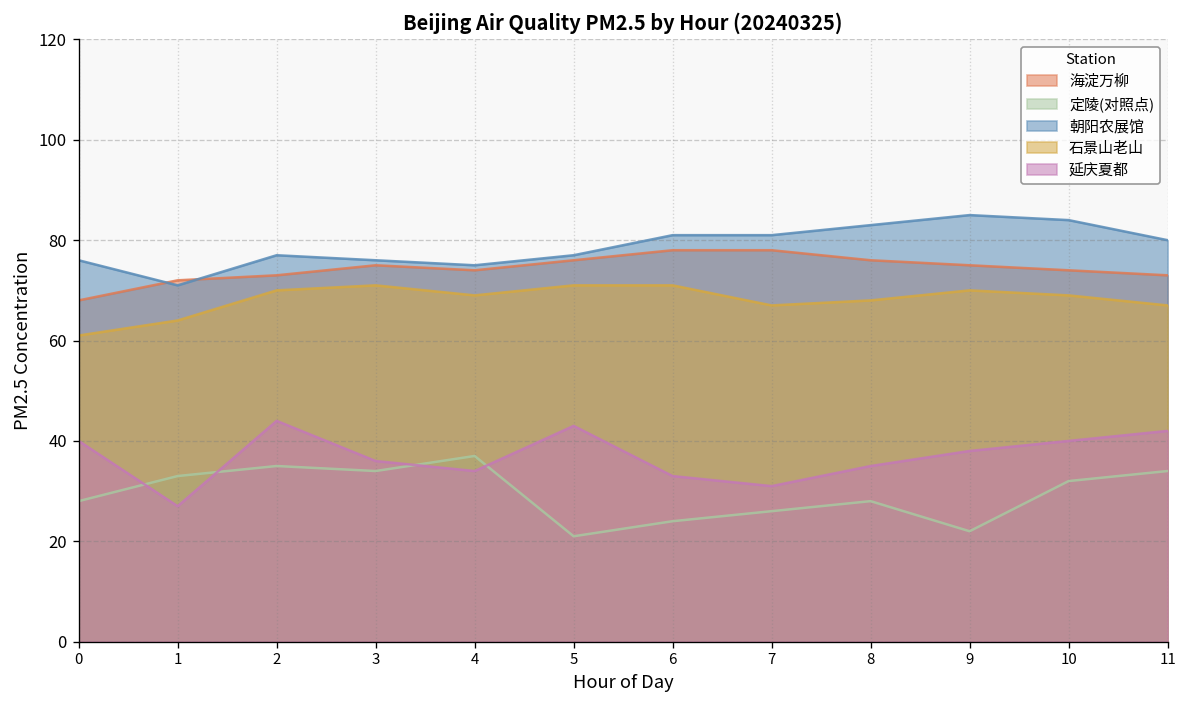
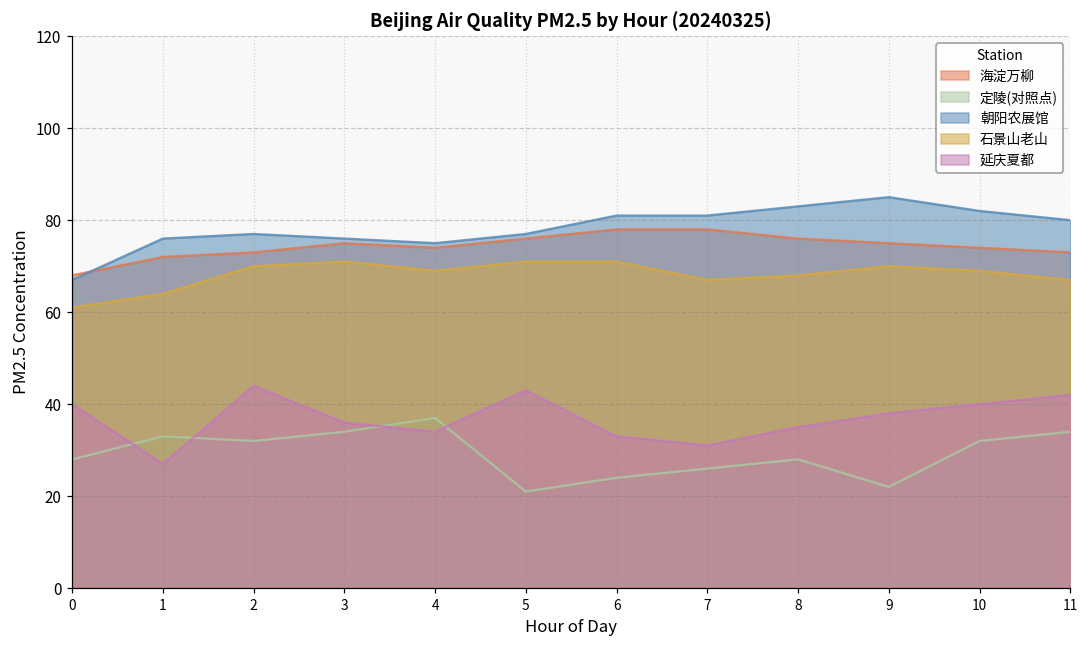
朝阳农展馆, 0: 76 -> 67
朝阳农展馆, 1: 71 -> 76
定陵(对照点), 2: 35 -> 32
朝阳农展馆, 10: 84 -> 82
